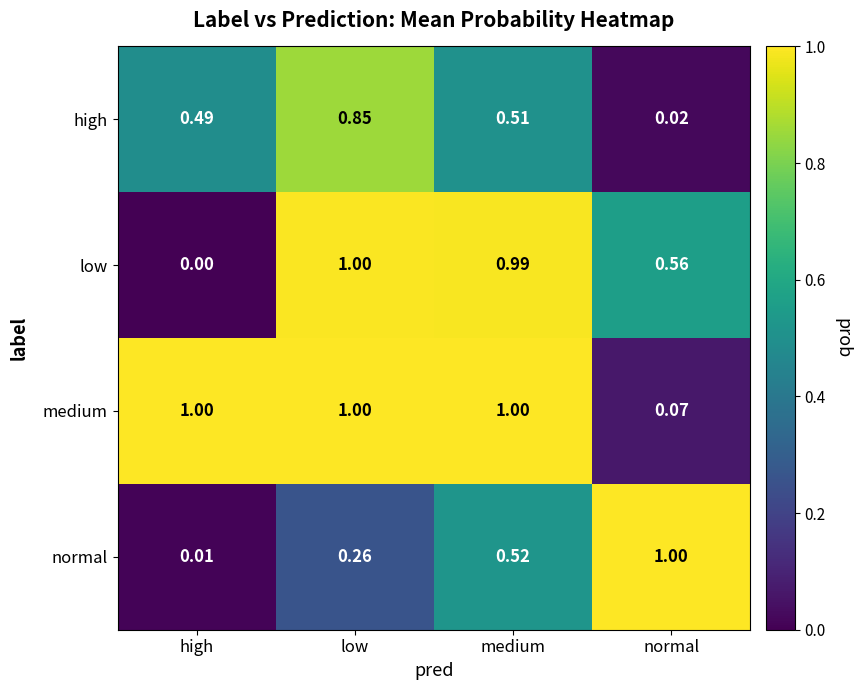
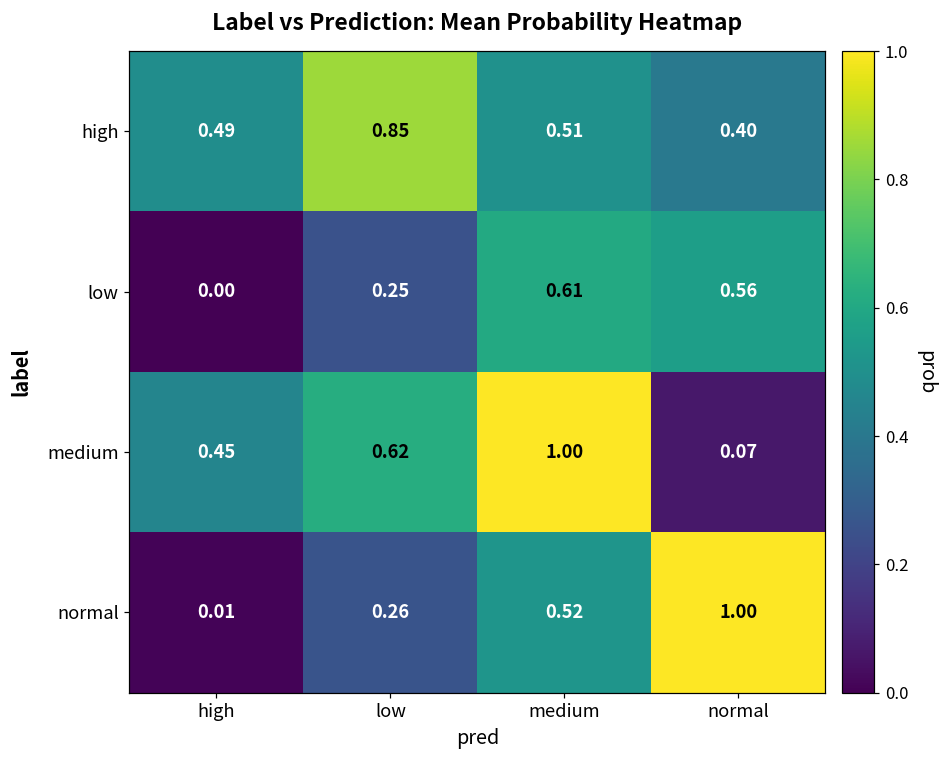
high, normal: 0.02 -> 0.40
low, low: 1.00 -> 0.25
low, medium: 0.99 -> 0.61
medium, high: 1.00 -> 0.45
medium, low: 1.00 -> 0.62
